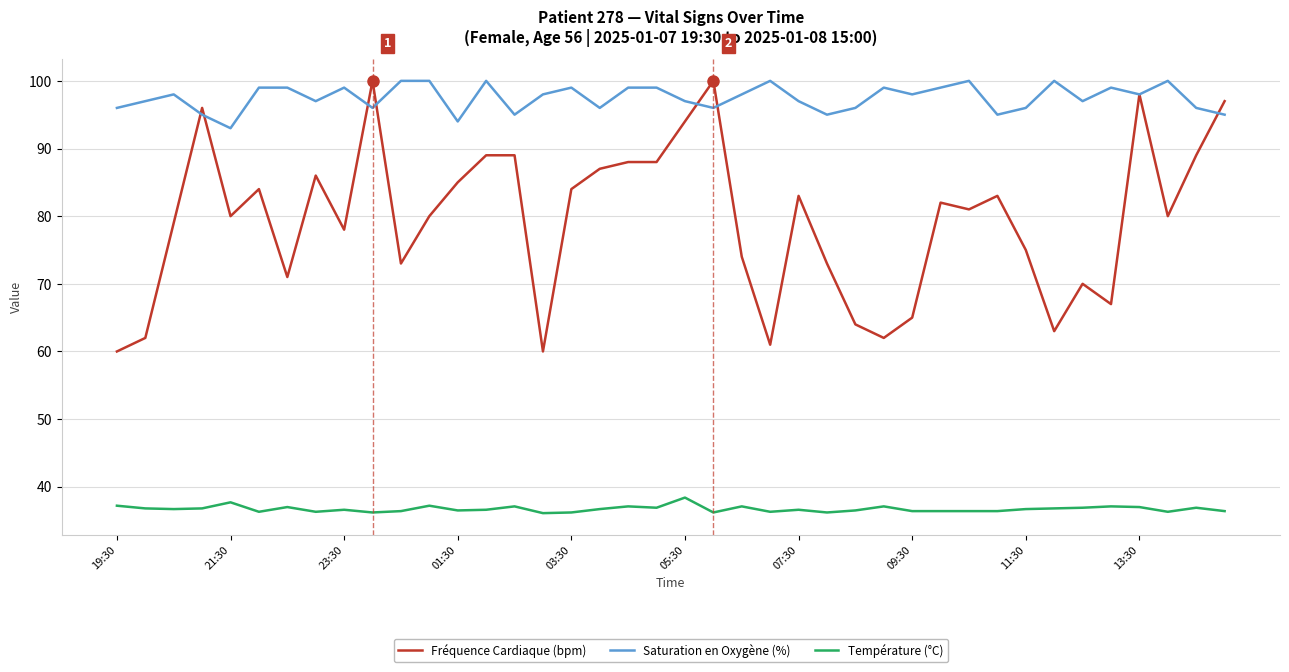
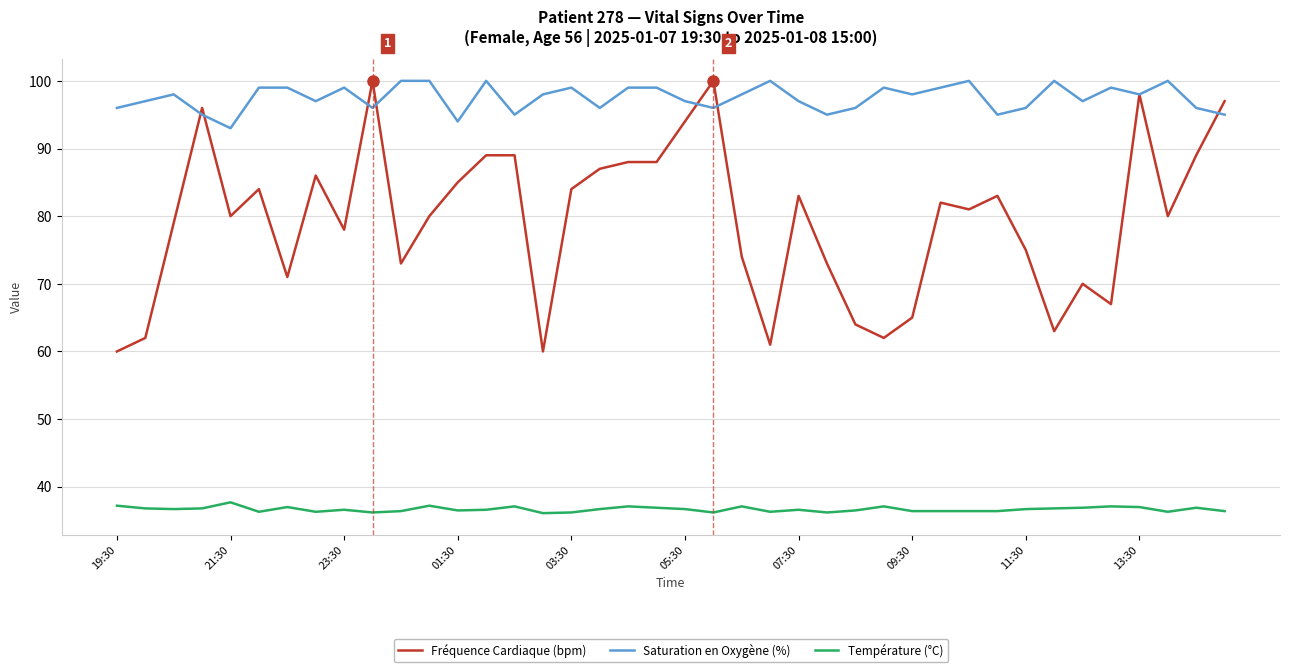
Température (°C), 05:30: 38 -> 37
